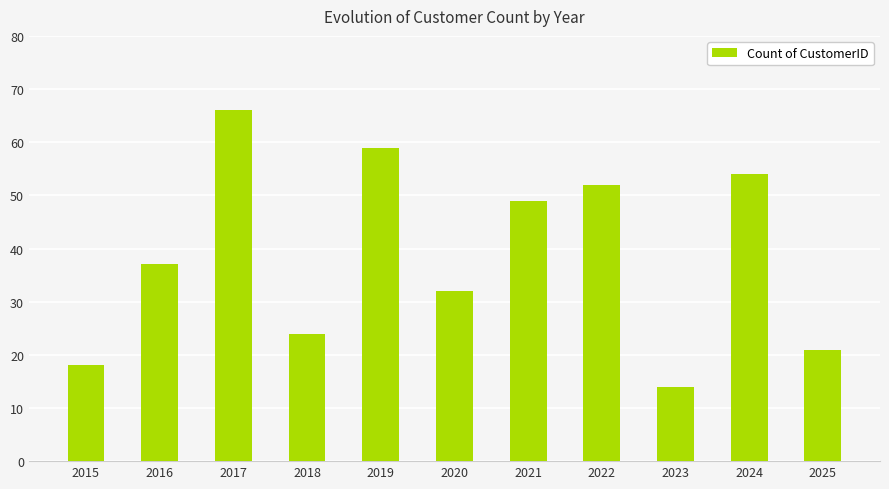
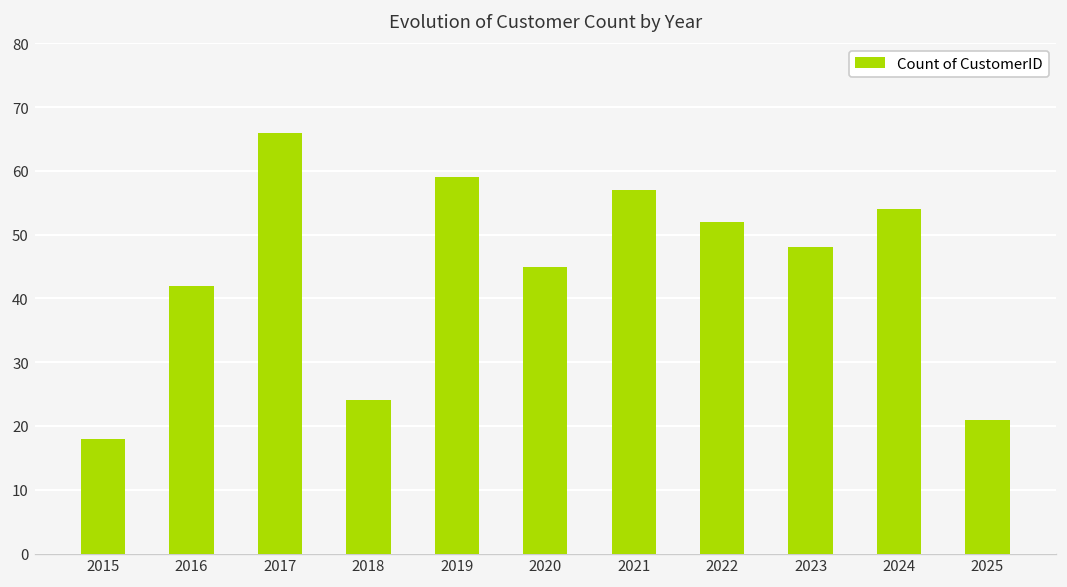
2016: 37 -> 42
2020: 32 -> 45
2021: 49 -> 57
2023: 14 -> 48
